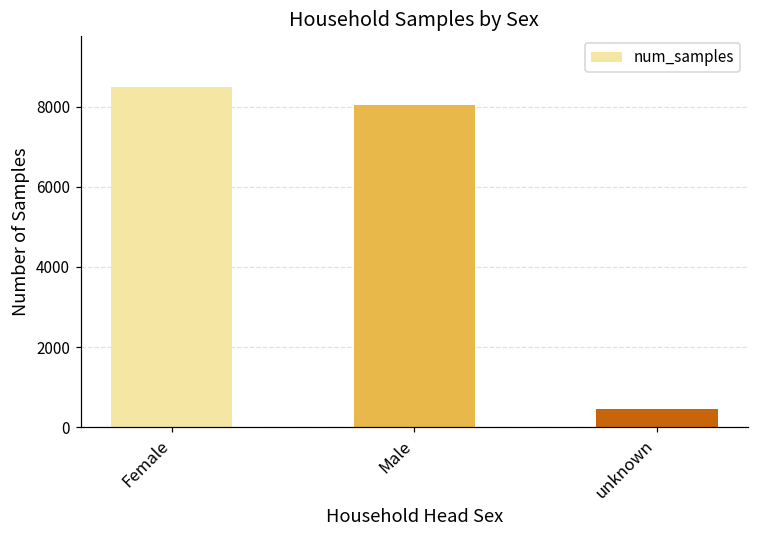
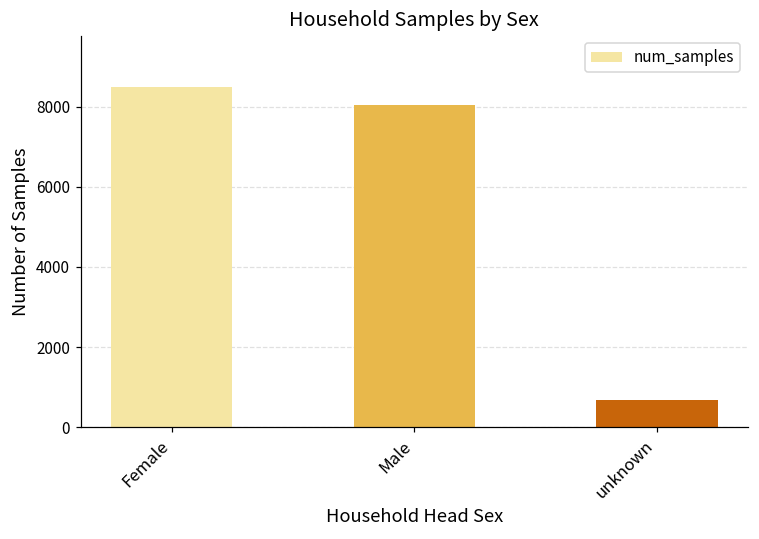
unknown: 500 -> 700
